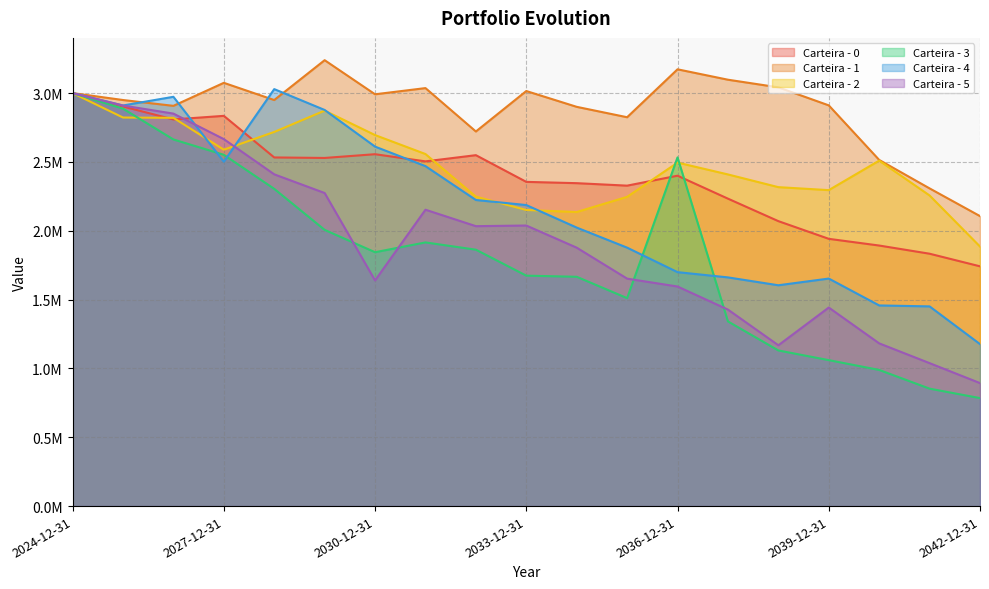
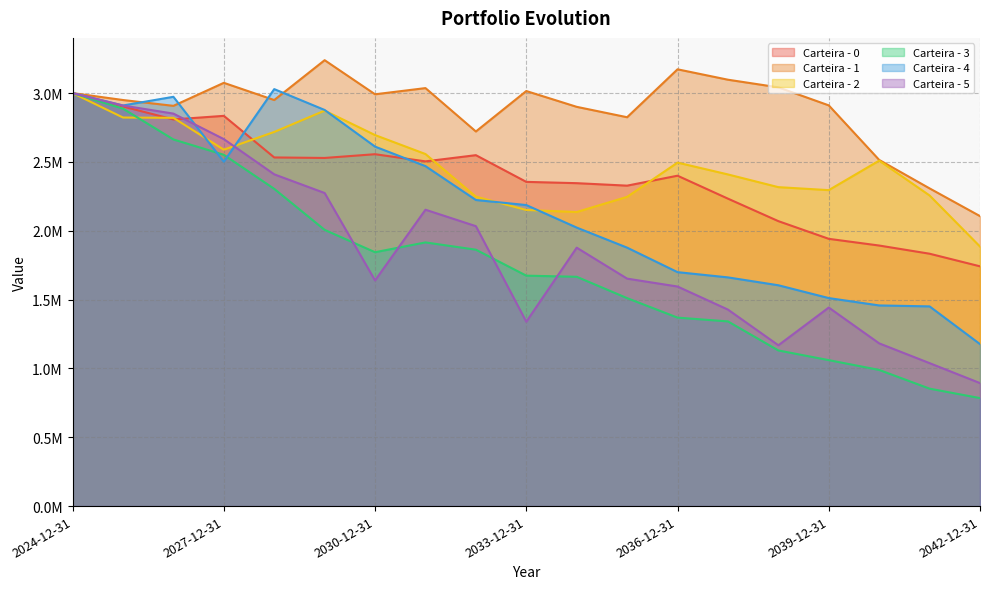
Carteira - 5, 2033-12-31: 2040000 -> 1340000
Carteira - 3, 2036-12-31: 2530000 -> 1370000
Carteira - 4, 2039-12-31: 1650000 -> 1510000
